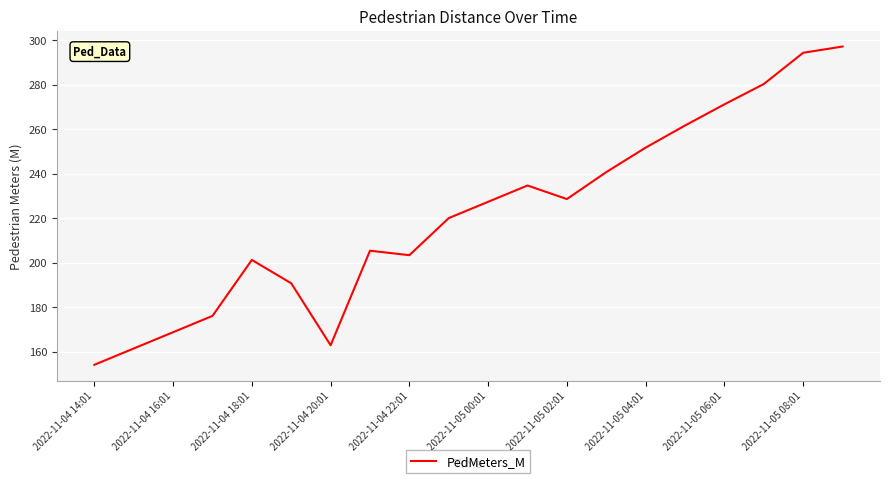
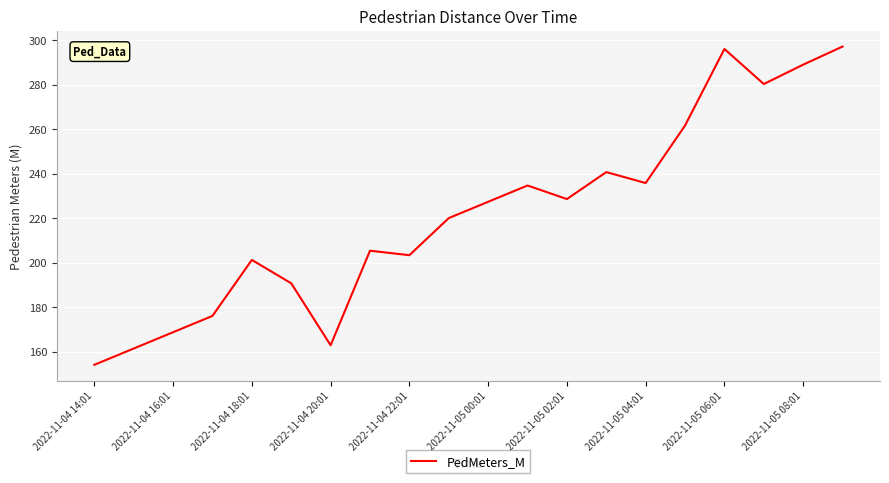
2022-11-05 04:01: 252 -> 236
2022-11-05 06:01: 271 -> 296
2022-11-05 08:01: 294 -> 289
